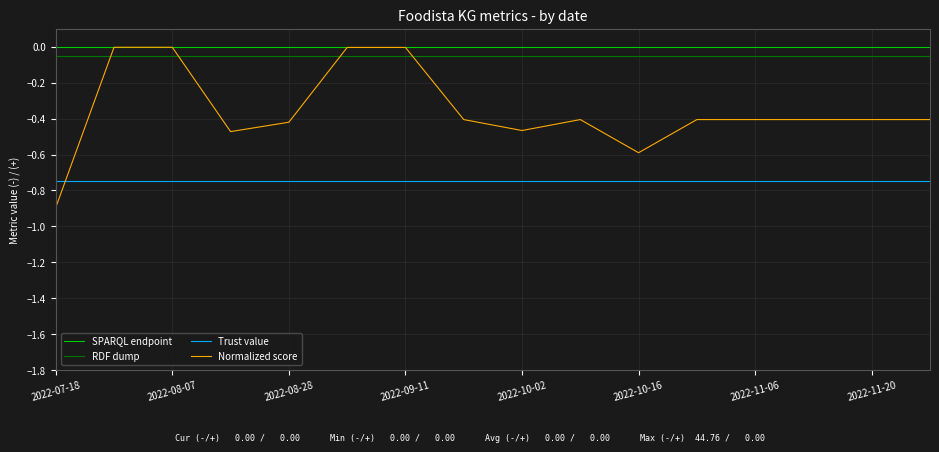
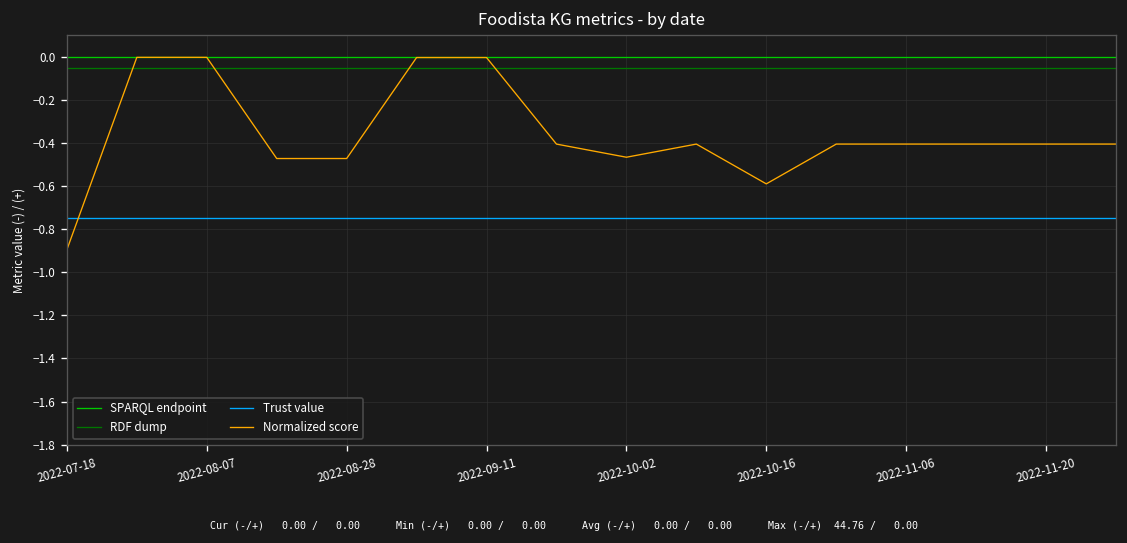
Normalized score, 2022-08-28: -0.42 -> -0.47
